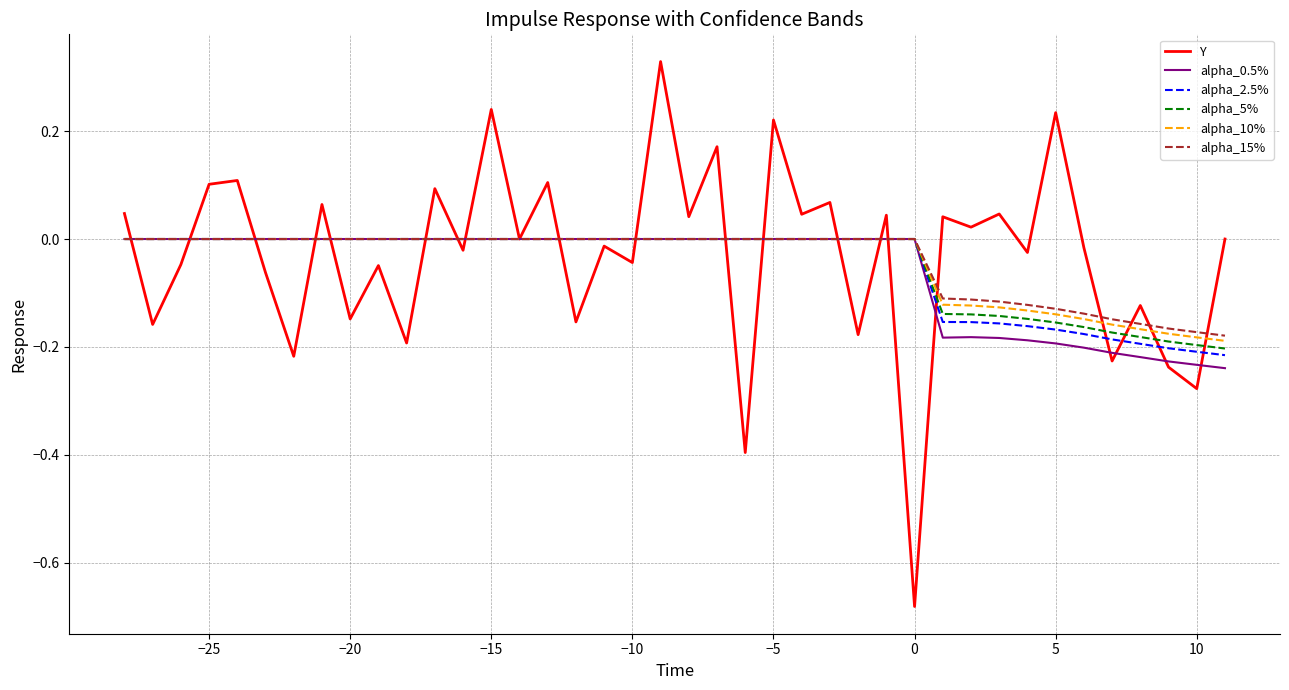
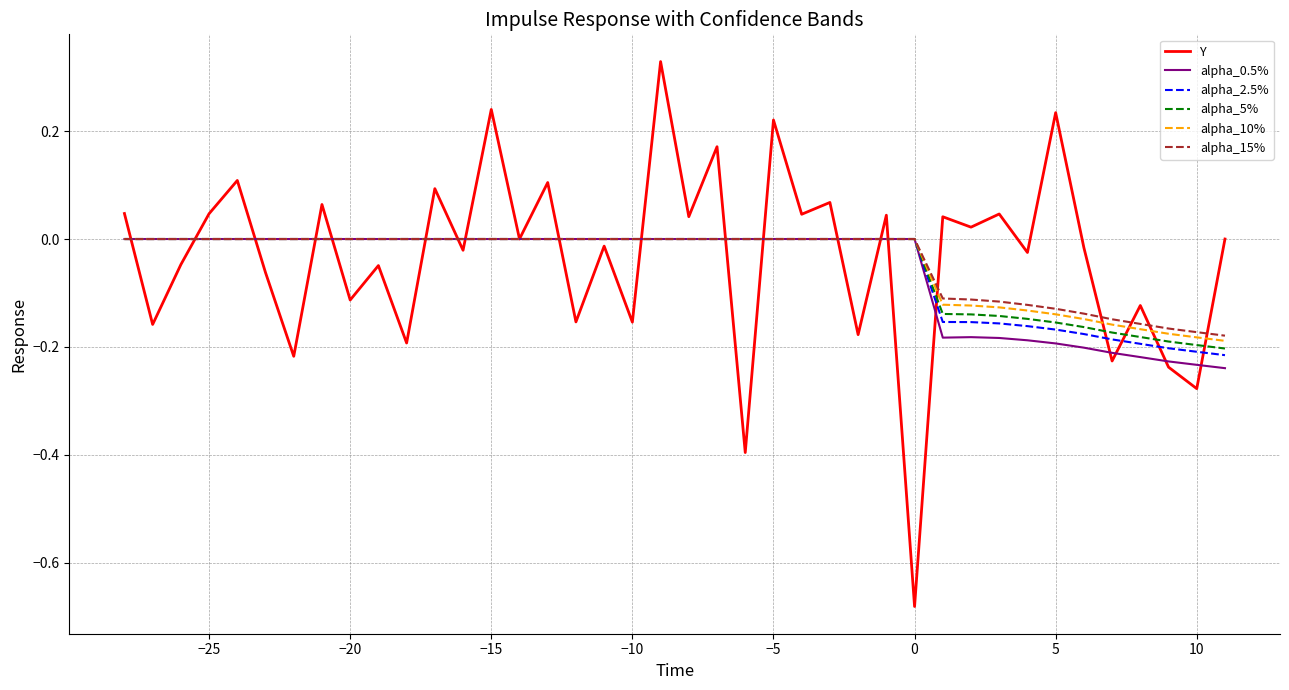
Y, −25: 0.10 -> 0.05
Y, −20: -0.15 -> -0.11
Y, −10: -0.04 -> -0.15
